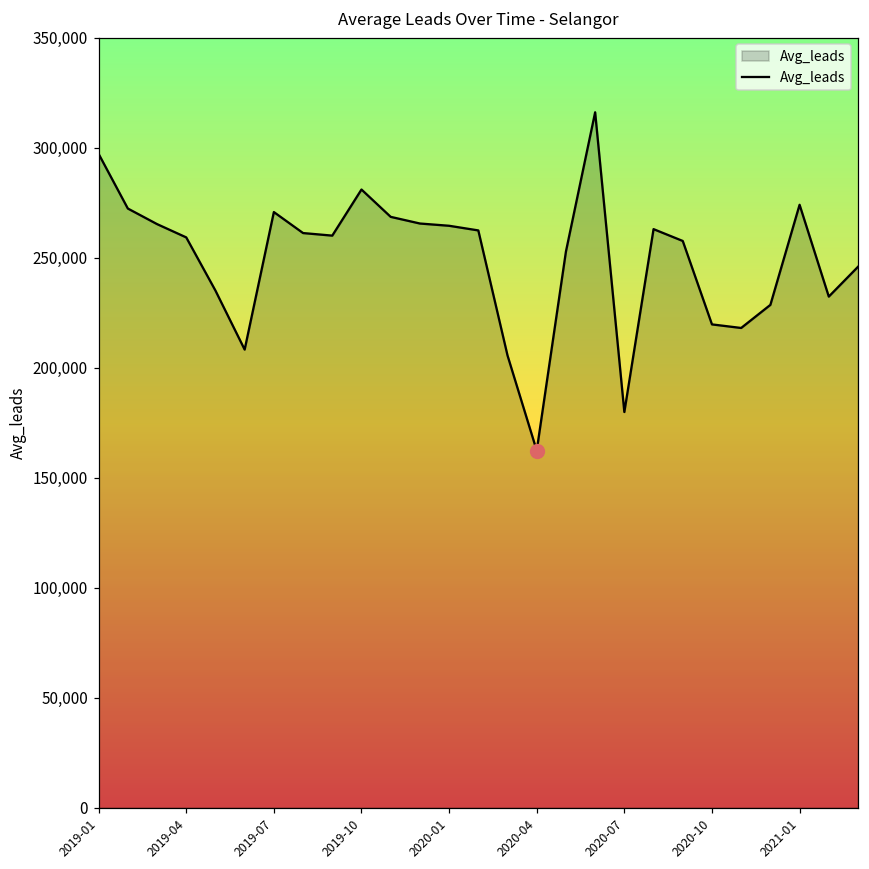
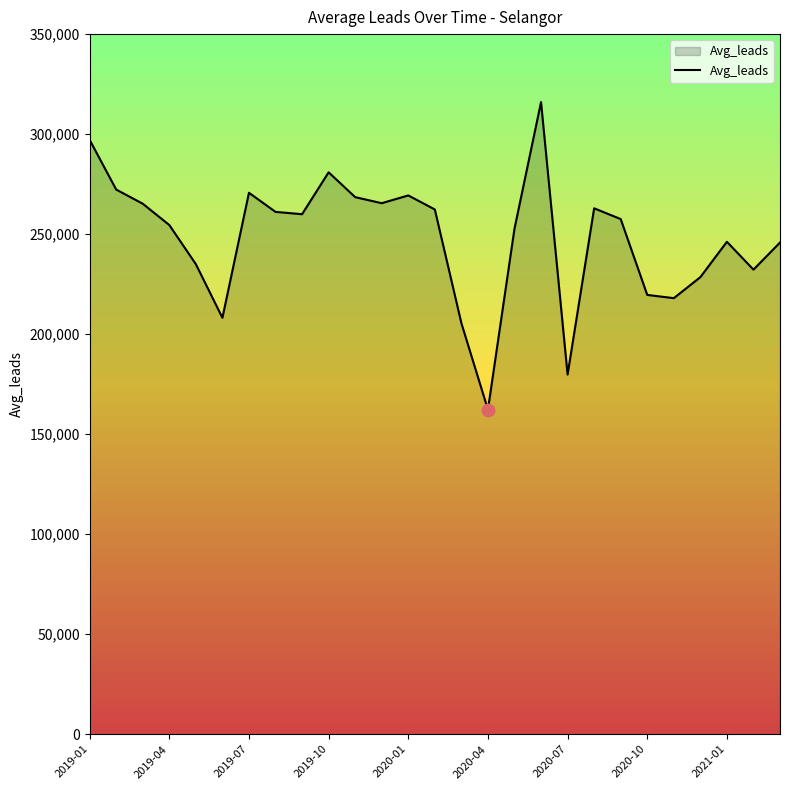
Avg_leads, 2019-04: 259,000 -> 255,000
Avg_leads, 2020-01: 264,000 -> 269,000
Avg_leads, 2021-01: 274,000 -> 246,000
